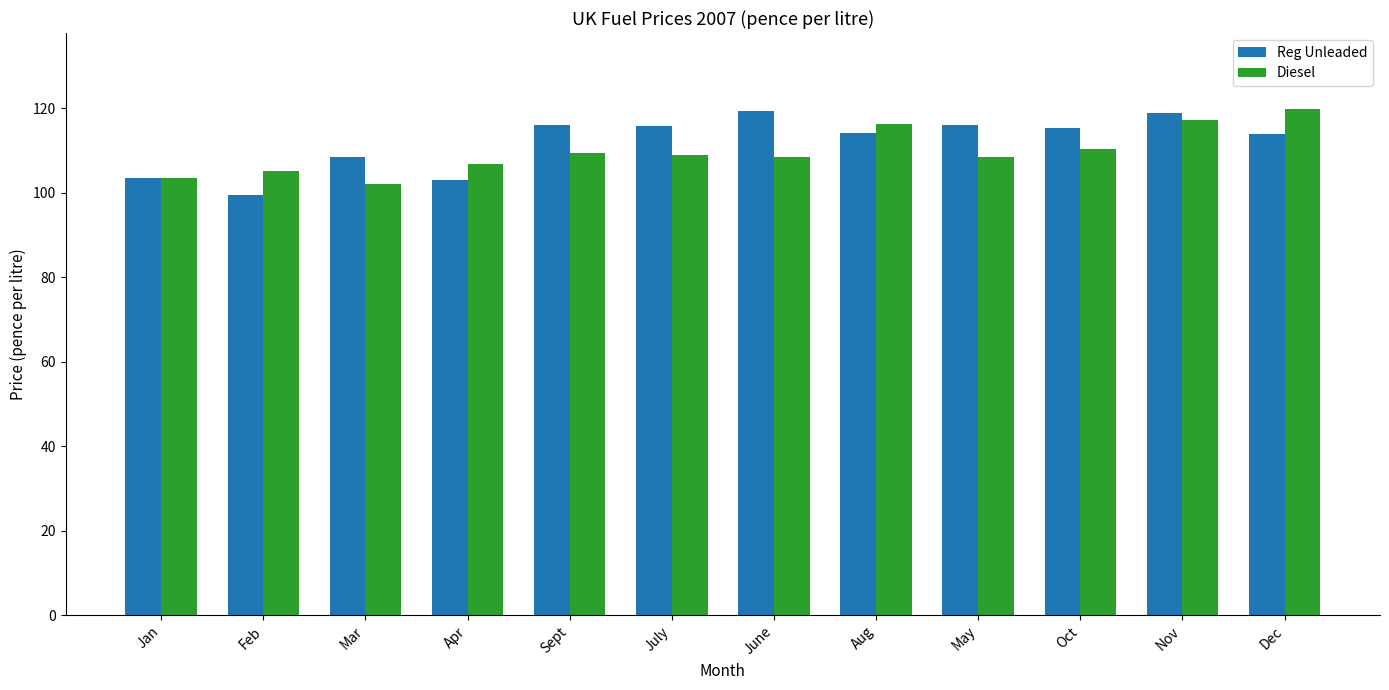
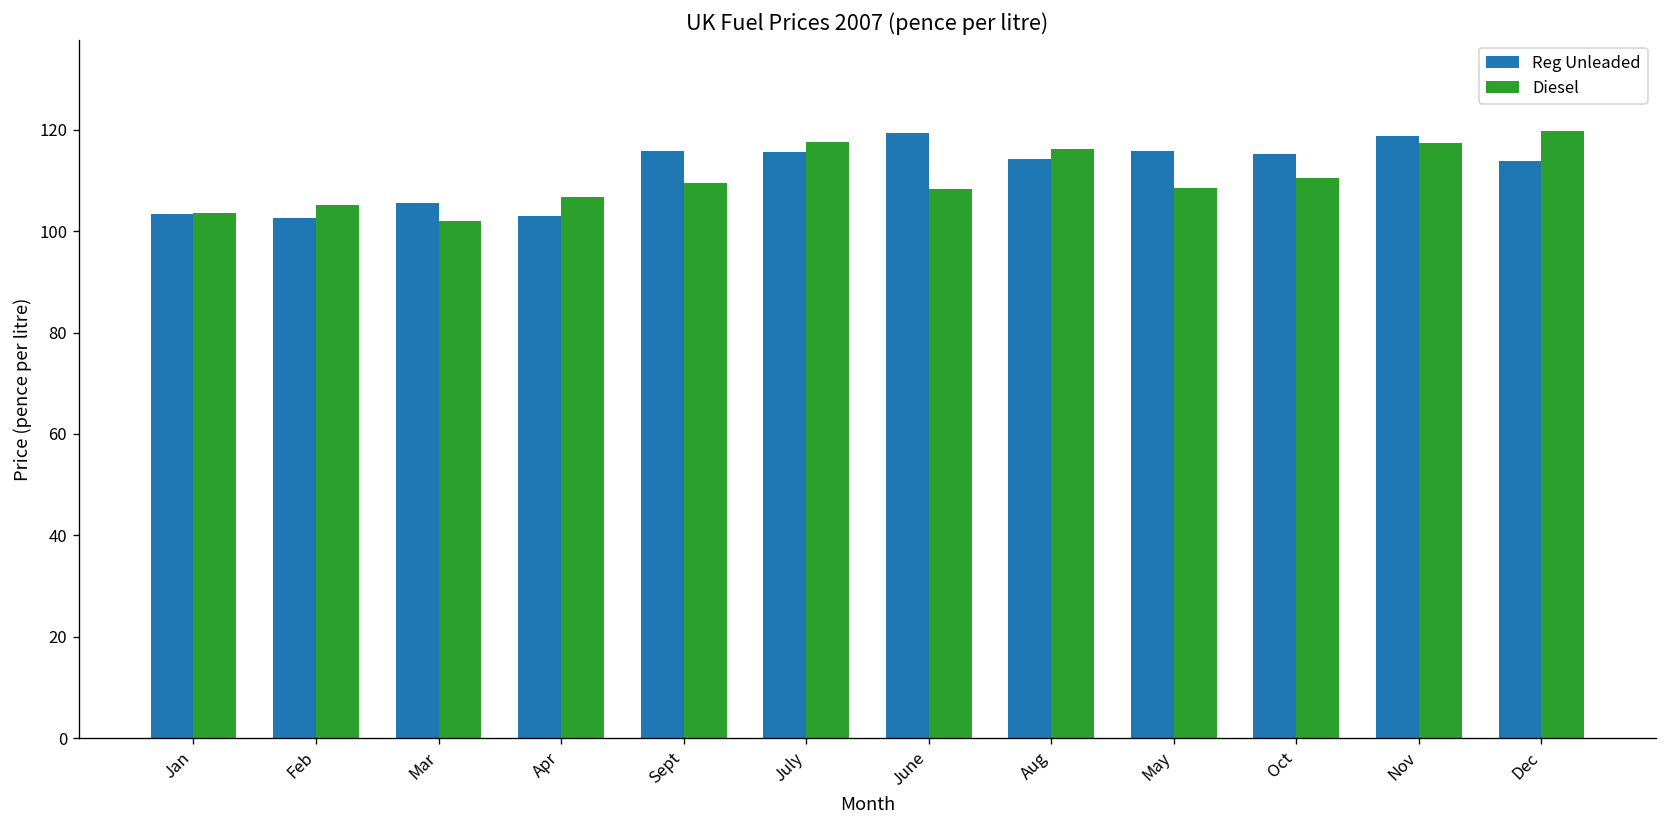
Reg Unleaded, Feb: 100 -> 103
Reg Unleaded, Mar: 108 -> 106
Diesel, July: 109 -> 118
